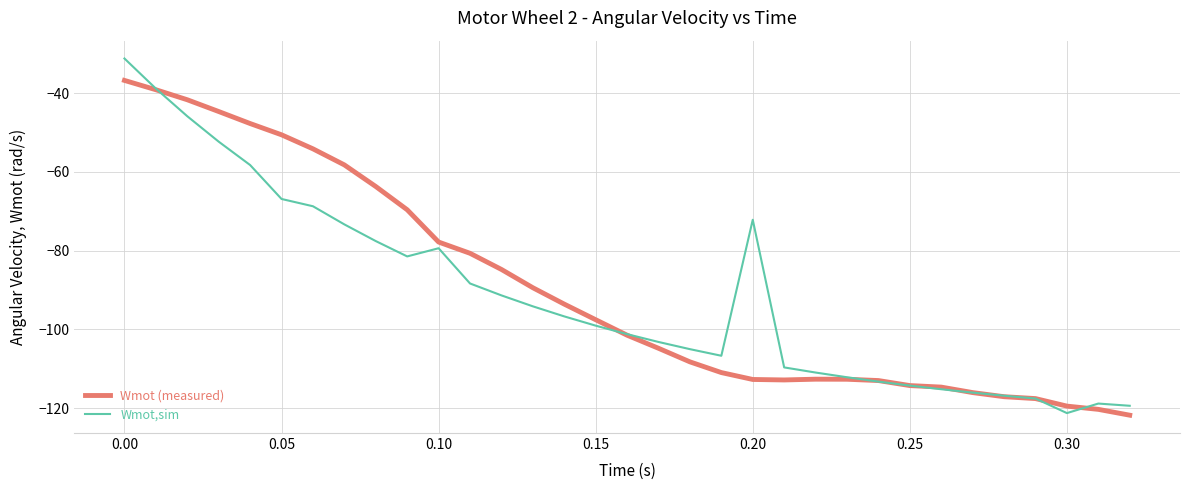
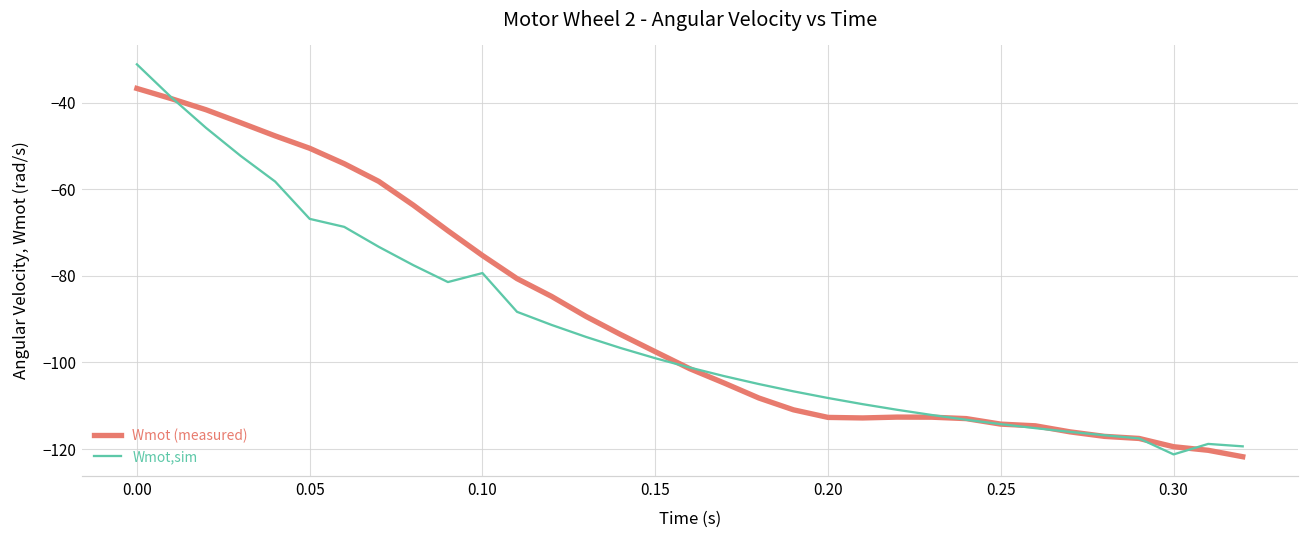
Wmot (measured), 0.10: -78 -> -75
Wmot,sim, 0.20: -72 -> -108
